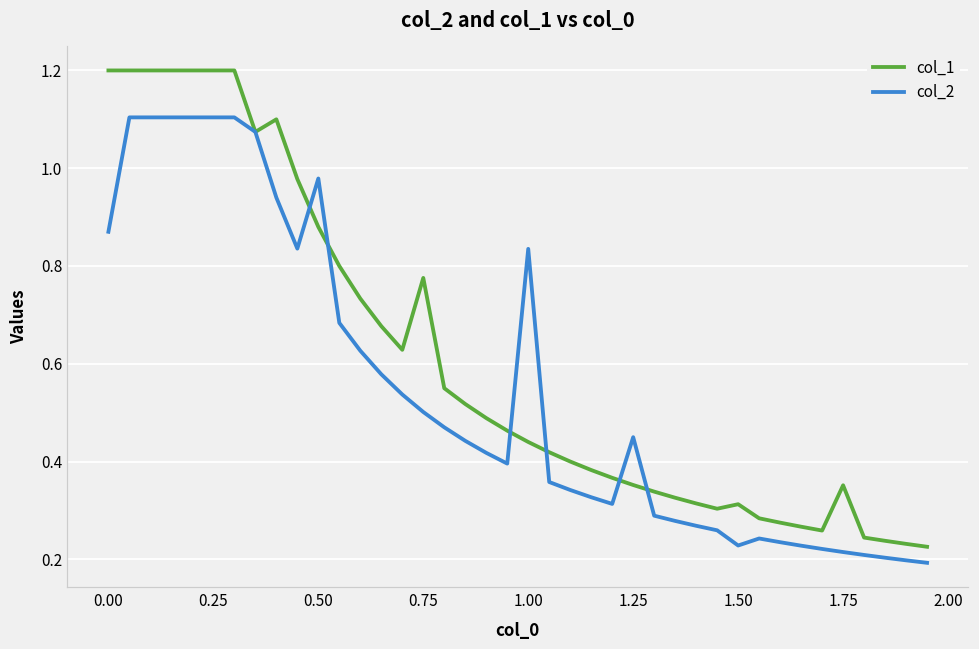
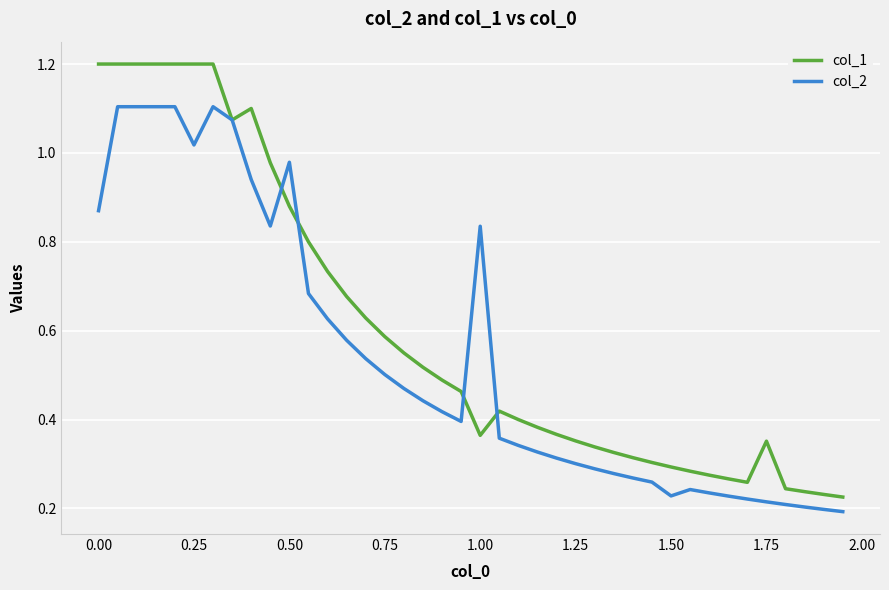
col_2, 0.25: 1.10 -> 1.02
col_1, 0.75: 0.78 -> 0.59
col_1, 1.00: 0.44 -> 0.36
col_2, 1.25: 0.45 -> 0.30
col_1, 1.50: 0.31 -> 0.29
